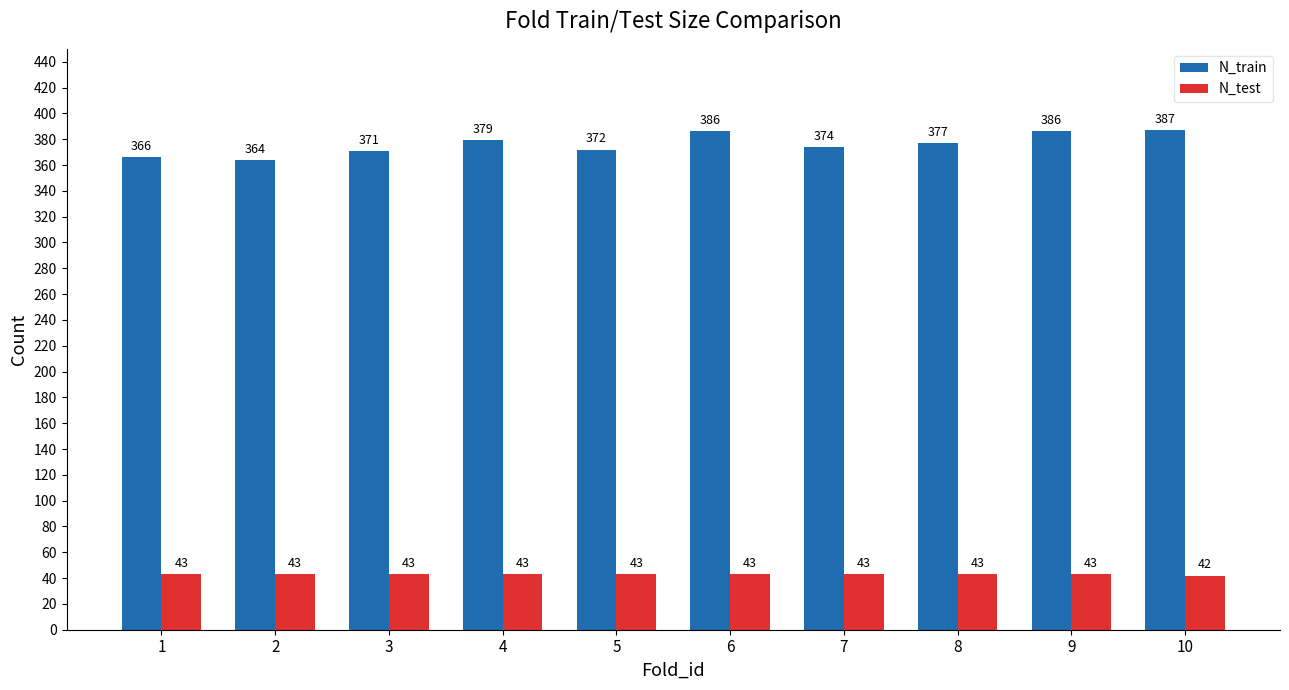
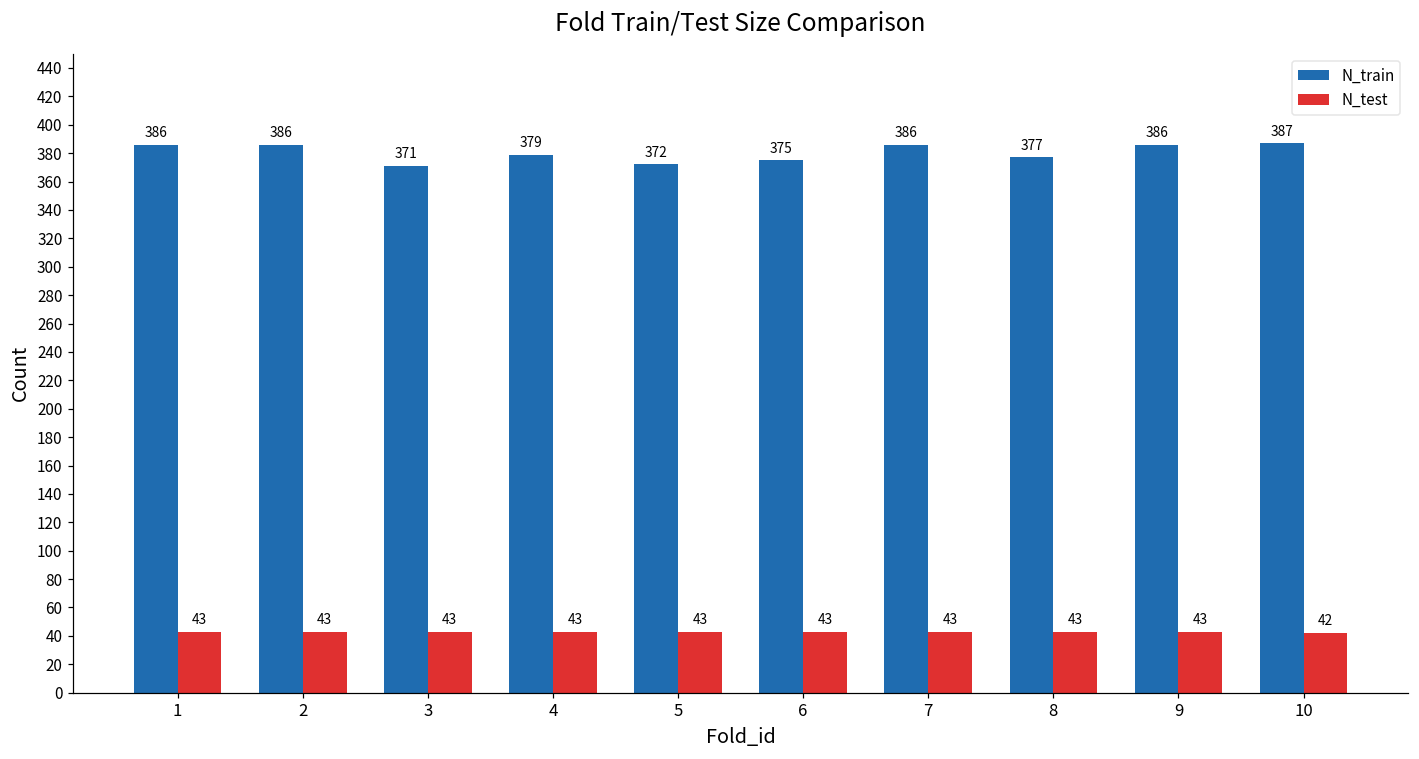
N_train, 1: 366 -> 386
N_train, 2: 364 -> 386
N_train, 6: 386 -> 375
N_train, 7: 374 -> 386
